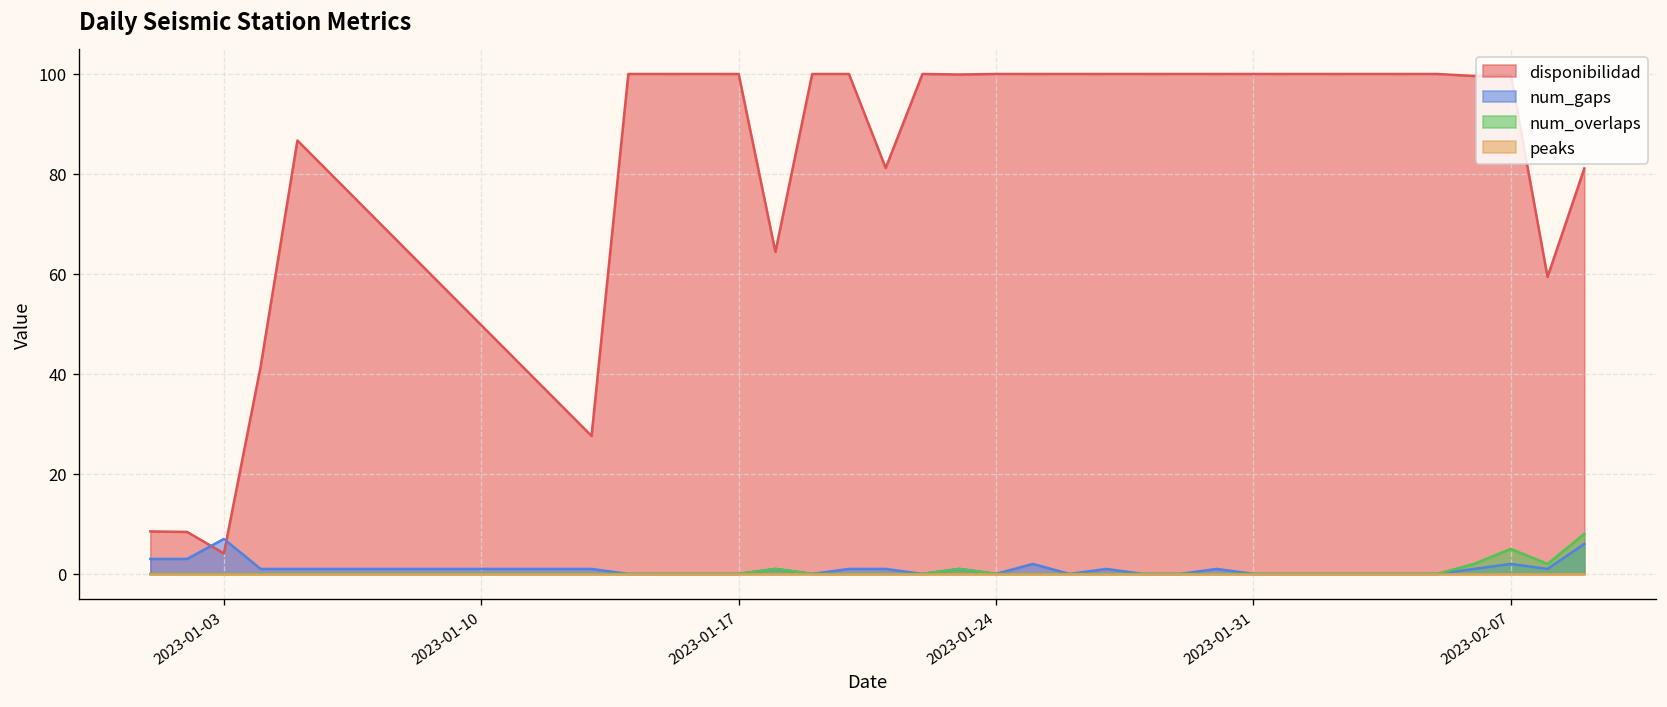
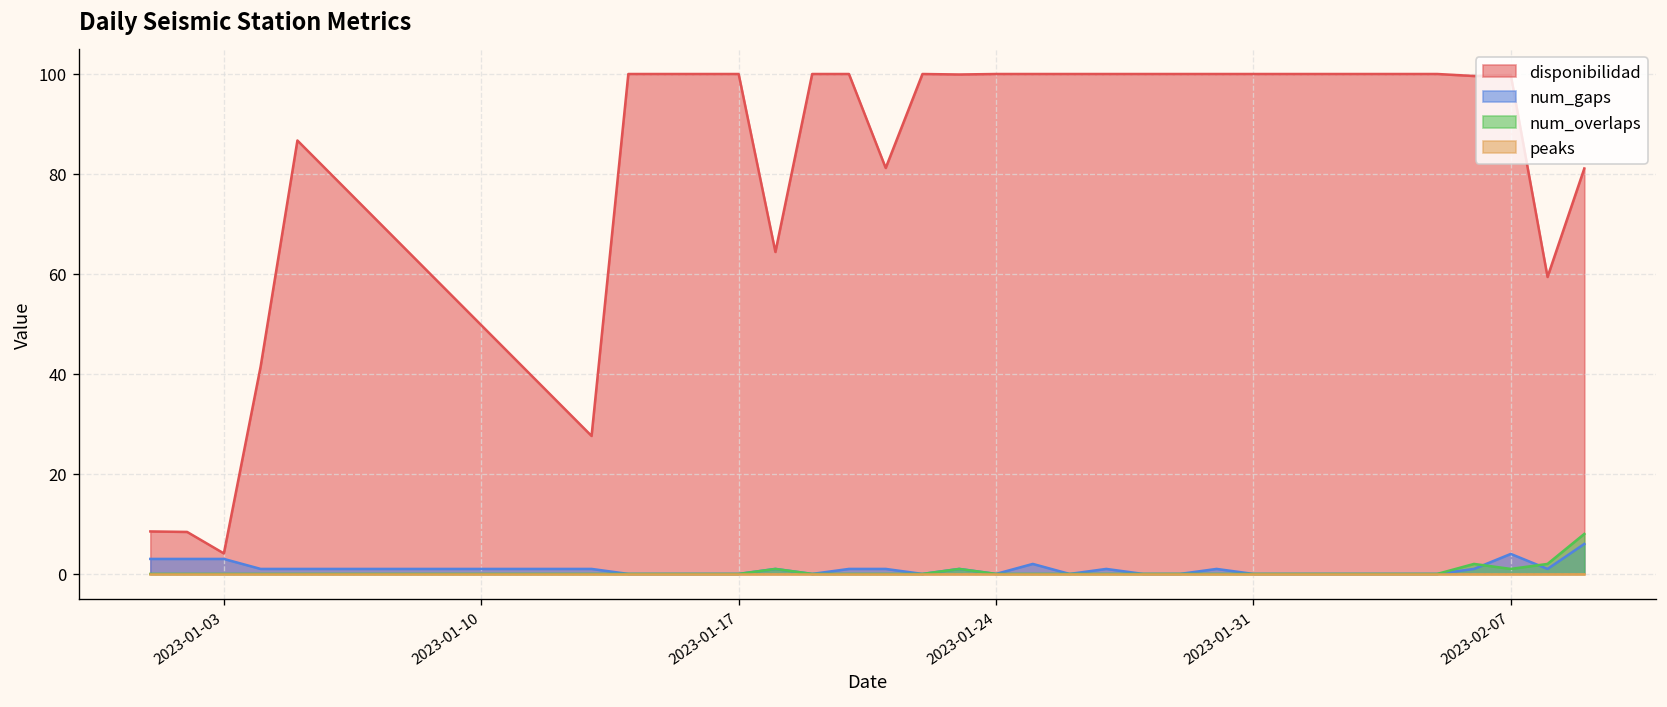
num_gaps, 2023-01-03: 7 -> 3
num_gaps, 2023-02-07: 2 -> 4
num_overlaps, 2023-02-07: 5 -> 1
